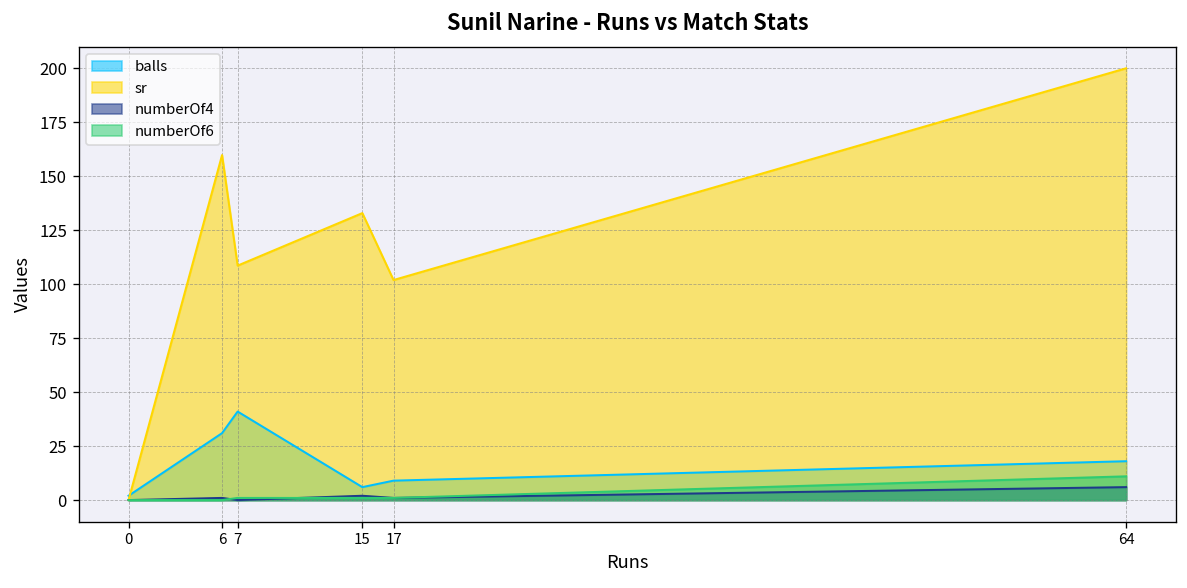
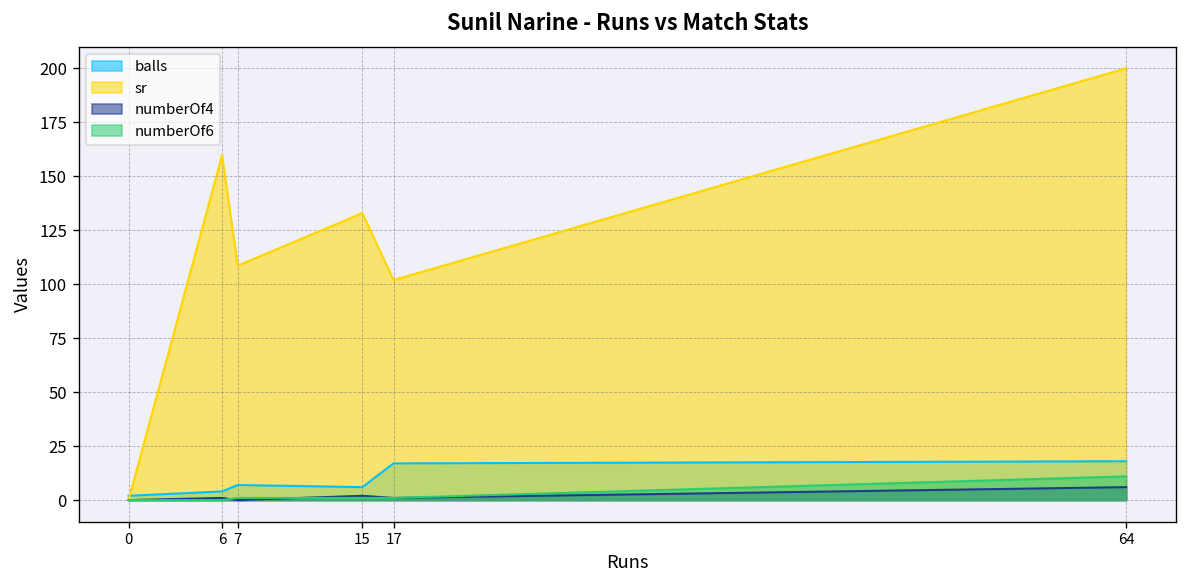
balls, 6: 31 -> 4
balls, 7: 41 -> 7
balls, 17: 9 -> 17
